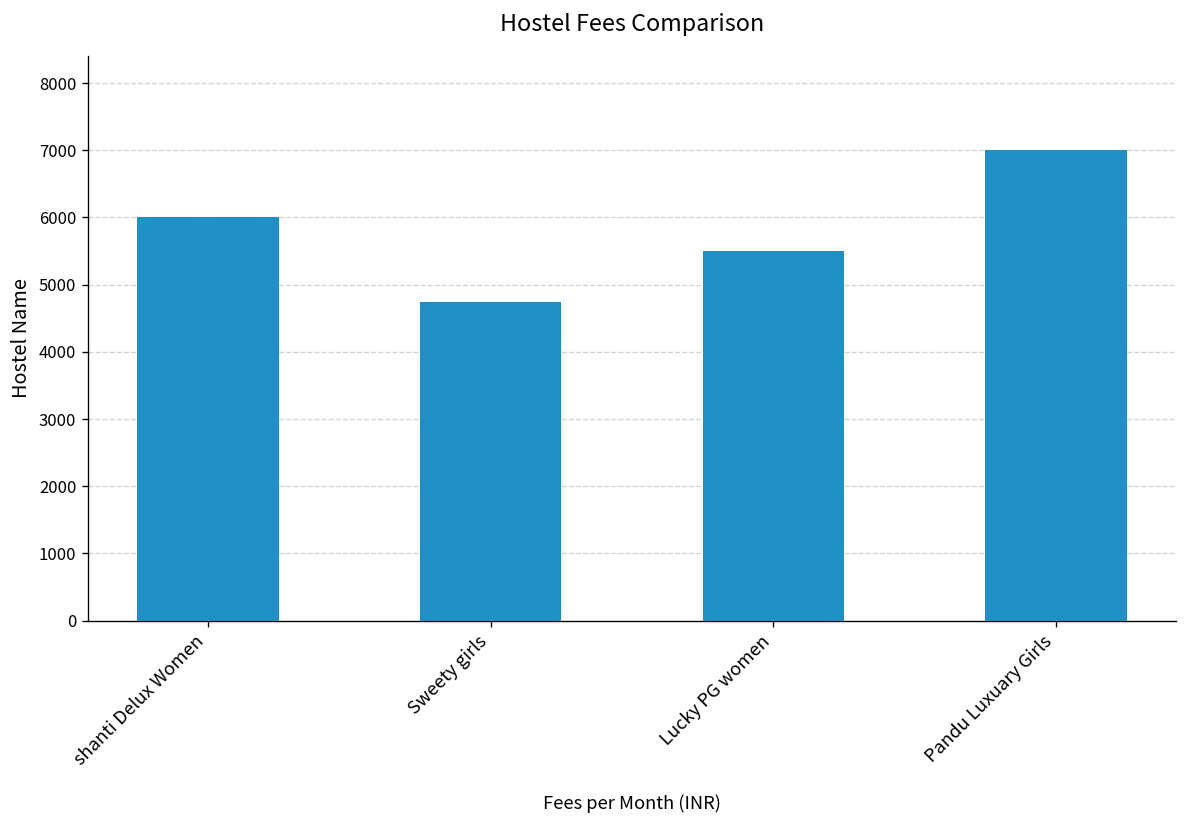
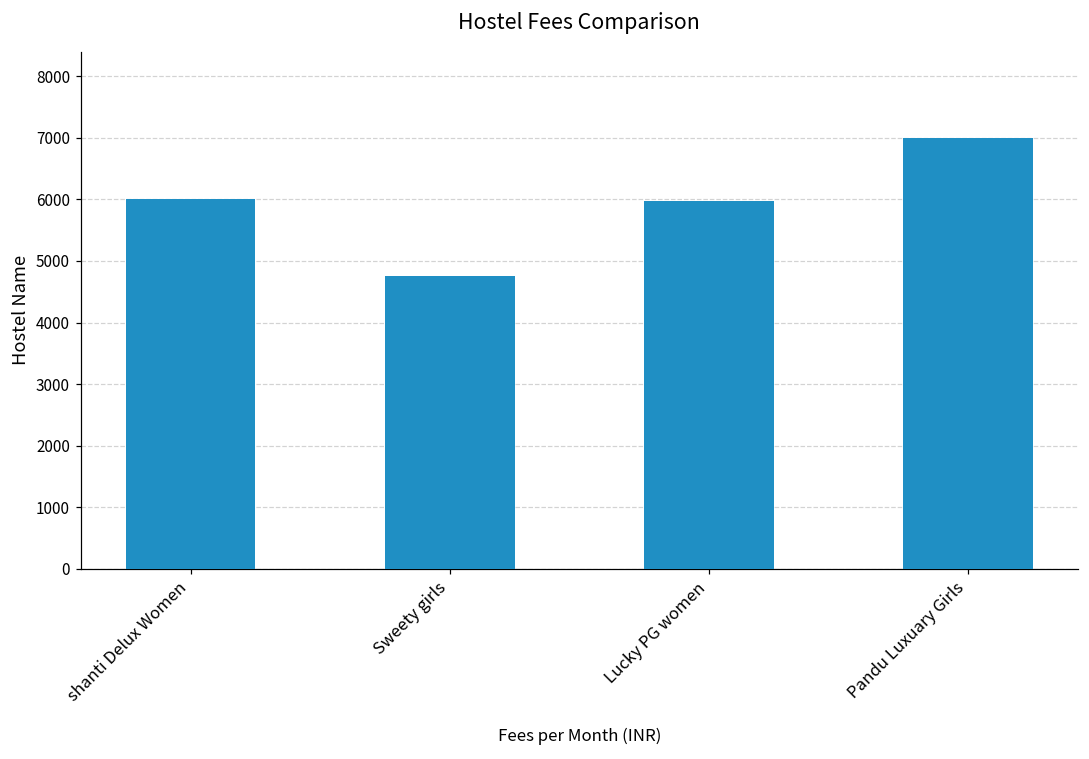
Lucky PG women: 5500 -> 6000
